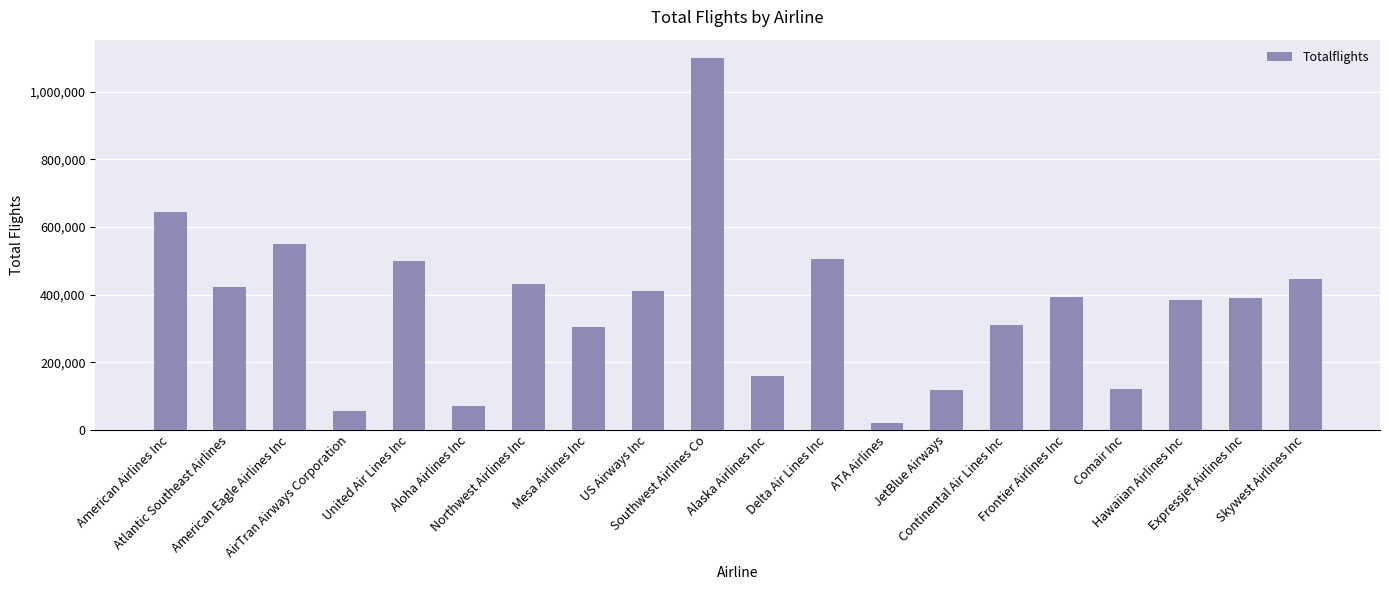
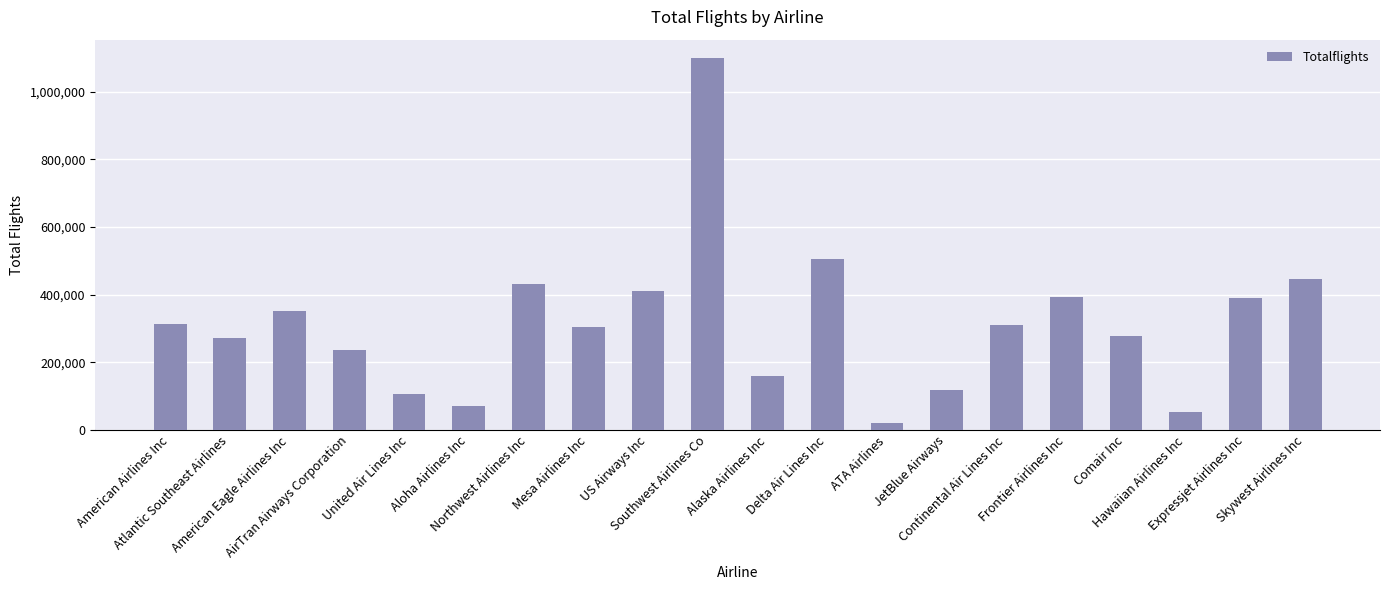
American Airlines Inc: 640,000 -> 310,000
Atlantic Southeast Airlines: 420,000 -> 270,000
American Eagle Airlines Inc: 550,000 -> 350,000
AirTran Airways Corporation: 60,000 -> 240,000
United Air Lines Inc: 500,000 -> 110,000
Comair Inc: 120,000 -> 280,000
Hawaiian Airlines Inc: 380,000 -> 50,000
